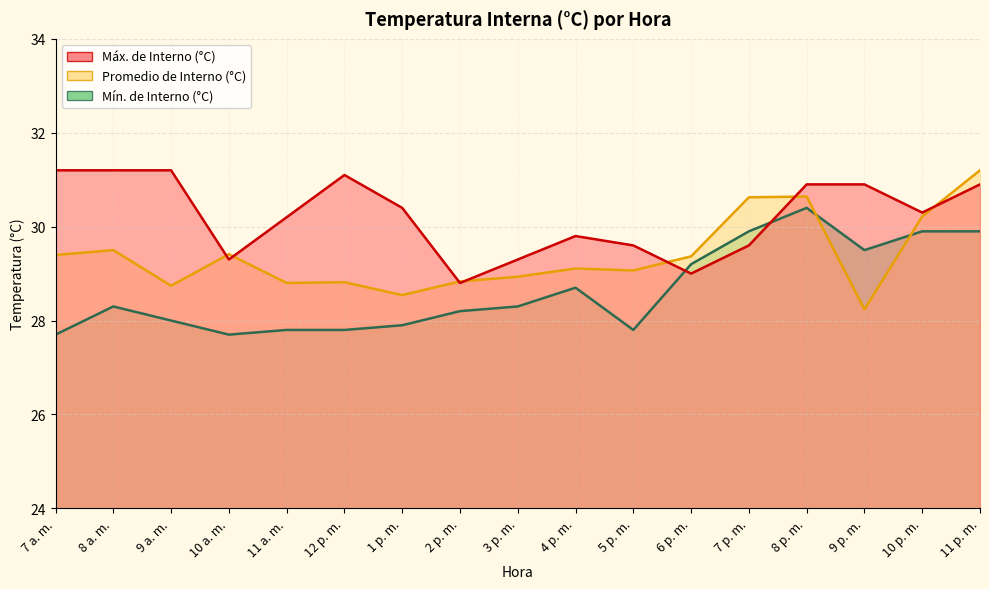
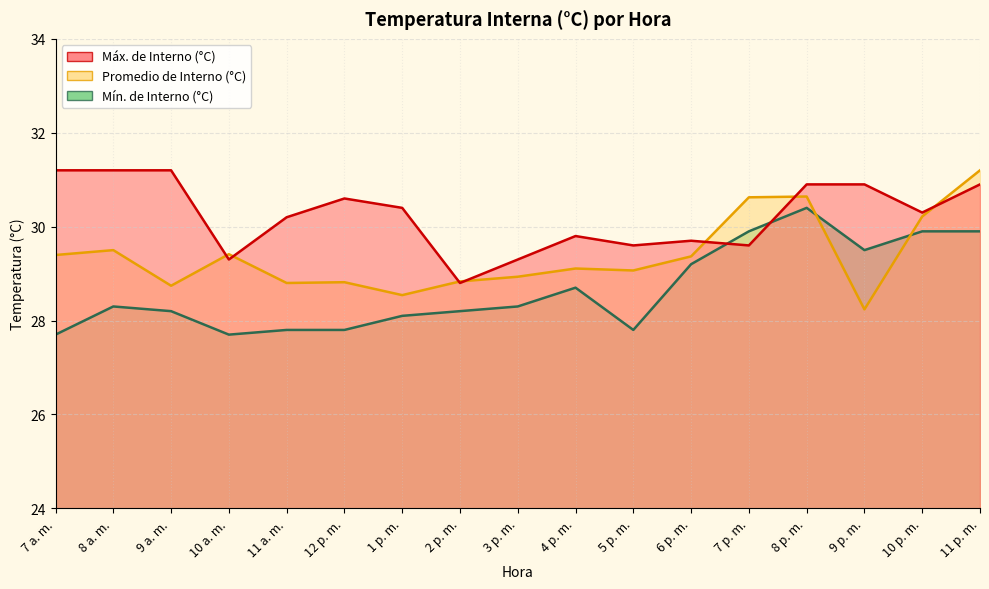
Mín. de Interno (°C), 9 a. m.: 28.0 -> 28.2
Máx. de Interno (°C), 12 p. m.: 31.1 -> 30.6
Mín. de Interno (°C), 1 p. m.: 27.9 -> 28.1
Máx. de Interno (°C), 6 p. m.: 29.0 -> 29.7
